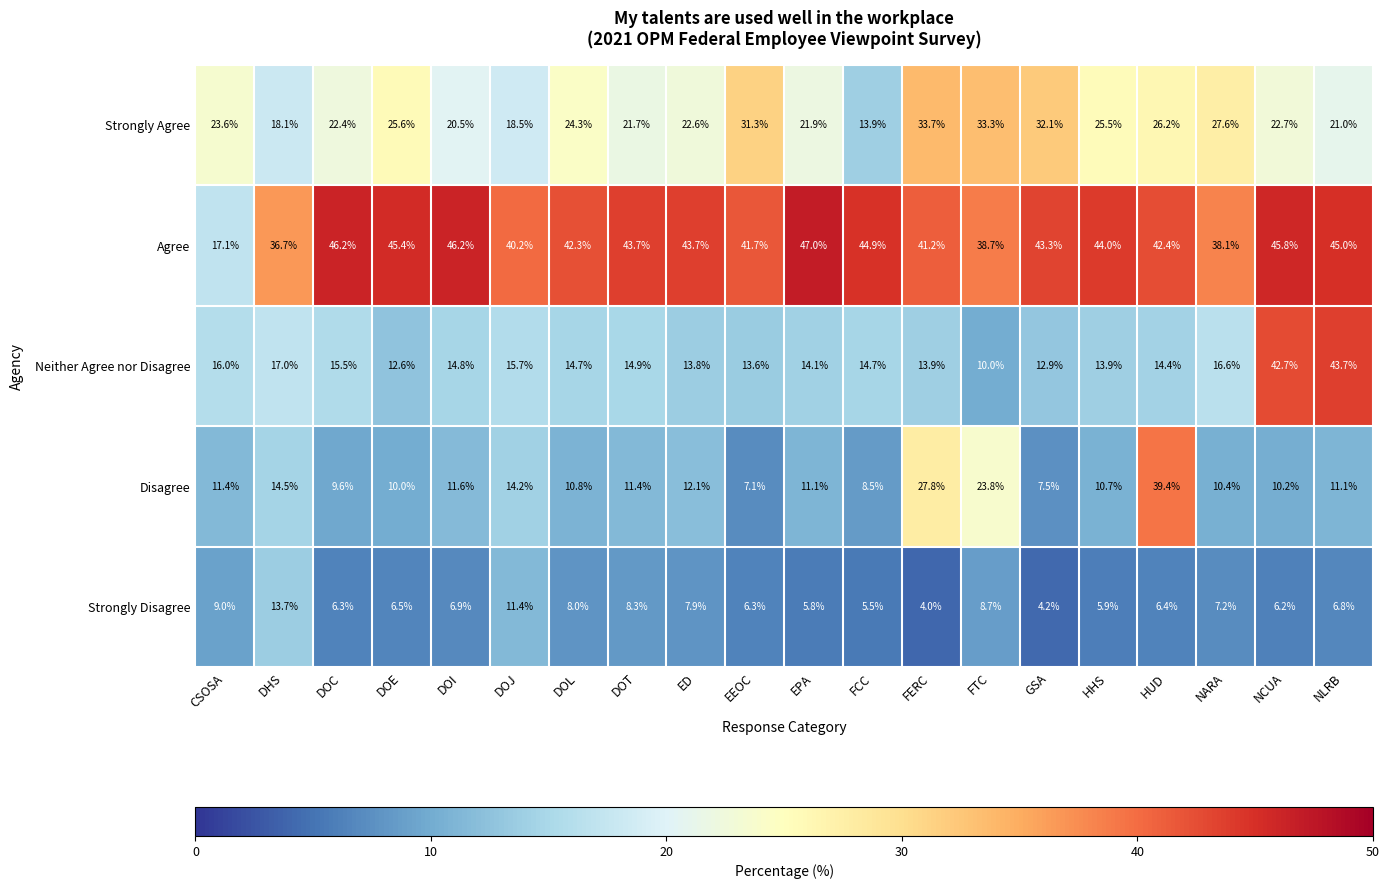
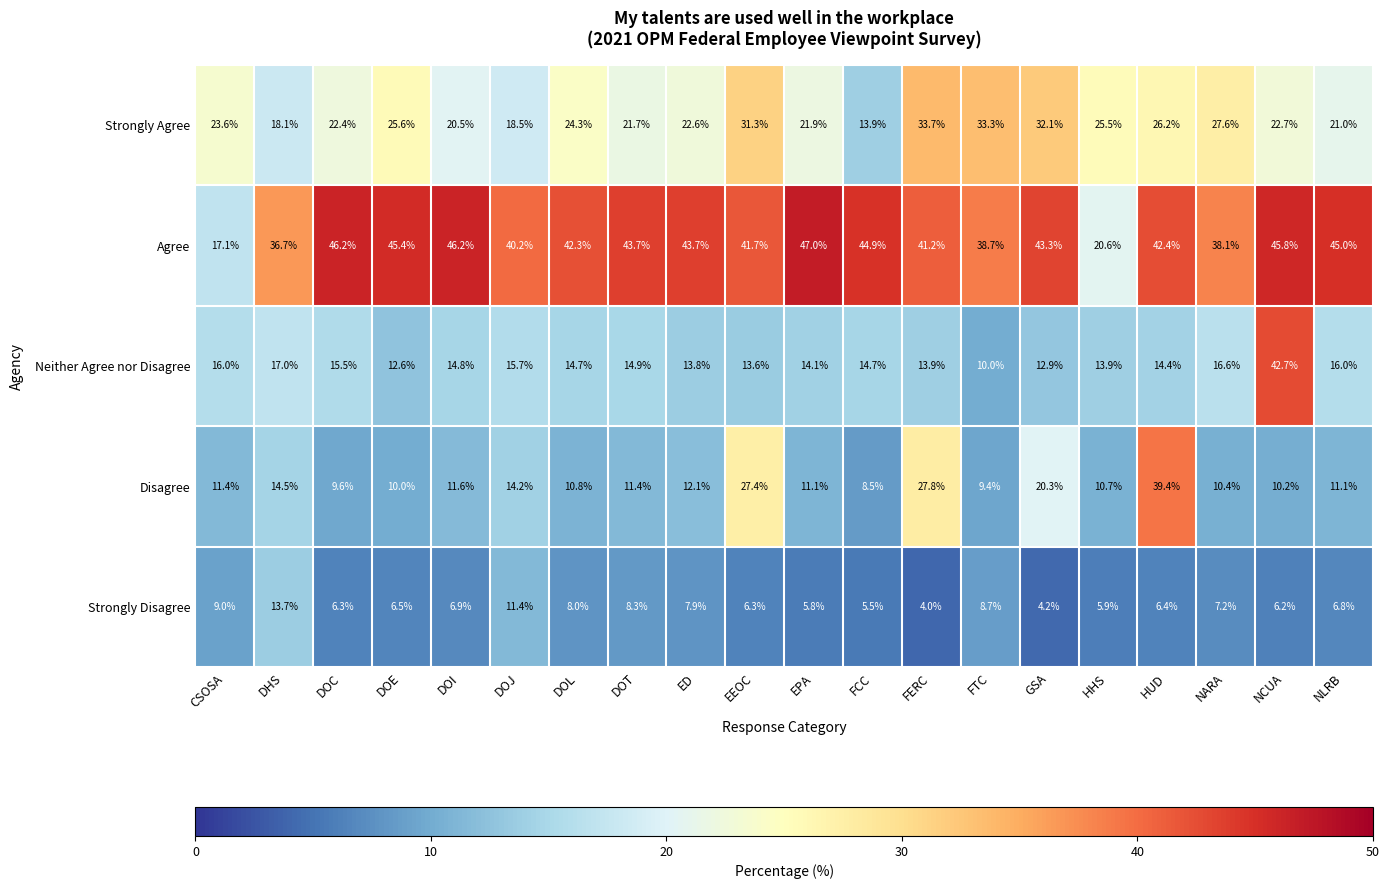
Agree, HHS: 44.0% -> 20.6%
Neither Agree nor Disagree, NLRB: 43.7% -> 16.0%
Disagree, EEOC: 7.1% -> 27.4%
Disagree, FTC: 23.8% -> 9.4%
Disagree, GSA: 7.5% -> 20.3%
